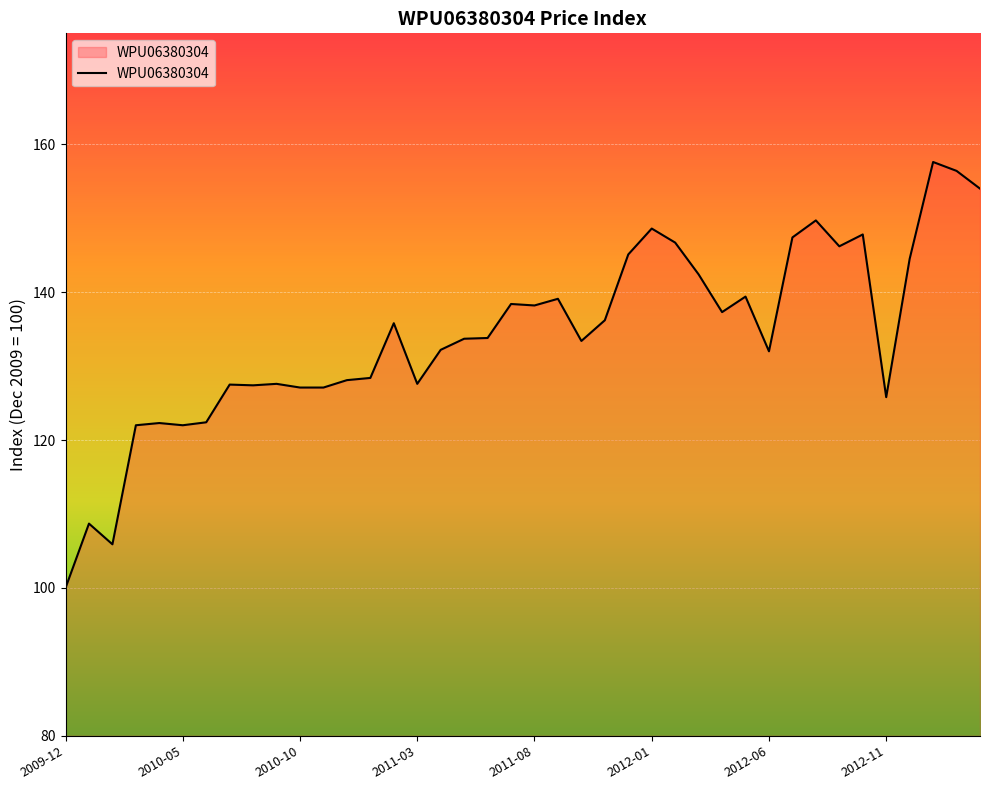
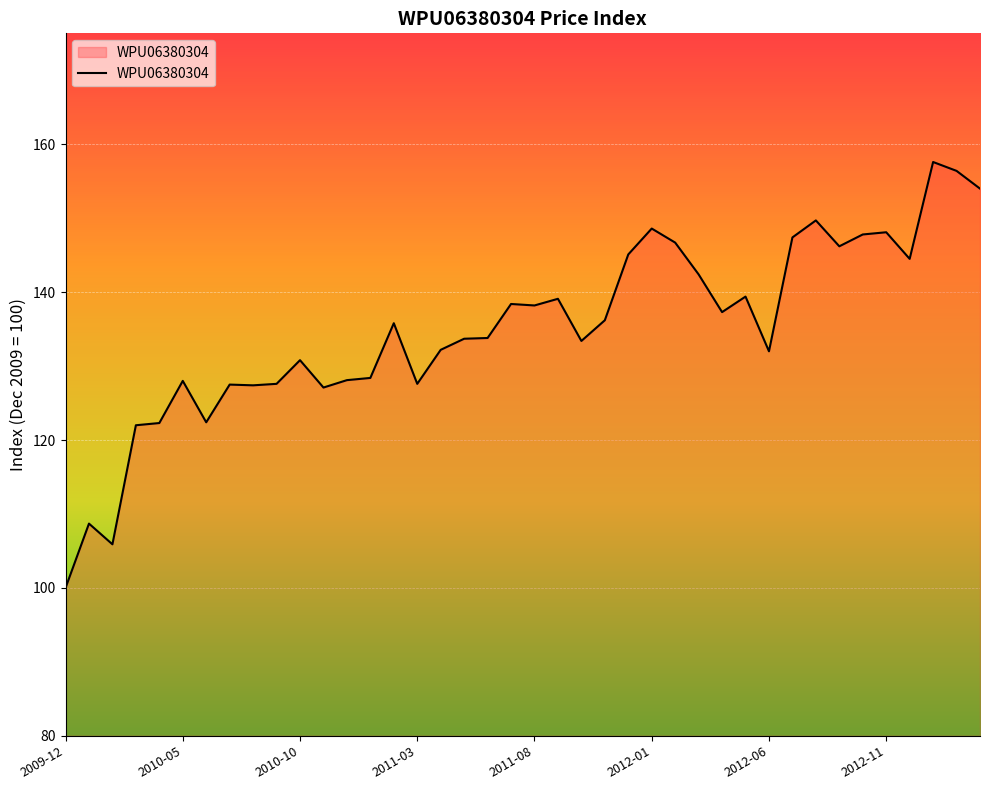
2010-05: 122 -> 128
2010-10: 127 -> 131
2012-11: 126 -> 148
